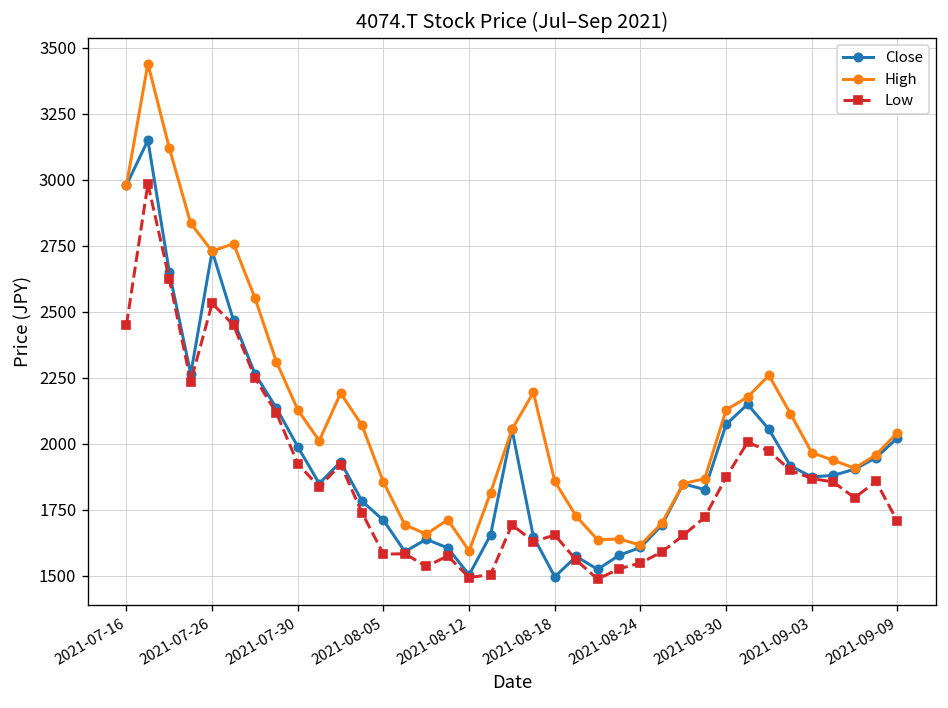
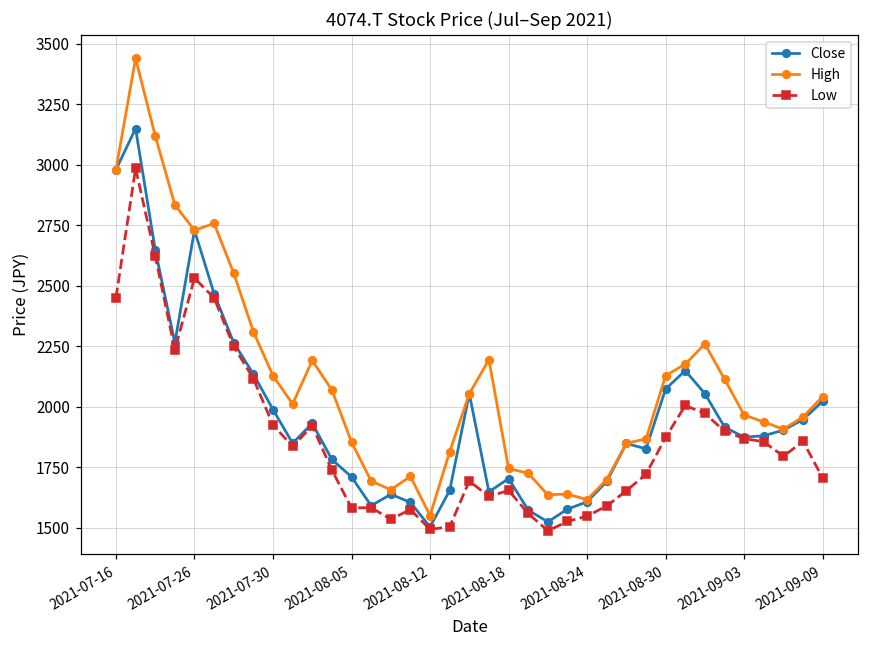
High, 2021-08-12: 1600 -> 1550
Close, 2021-08-18: 1500 -> 1700
High, 2021-08-18: 1860 -> 1750
